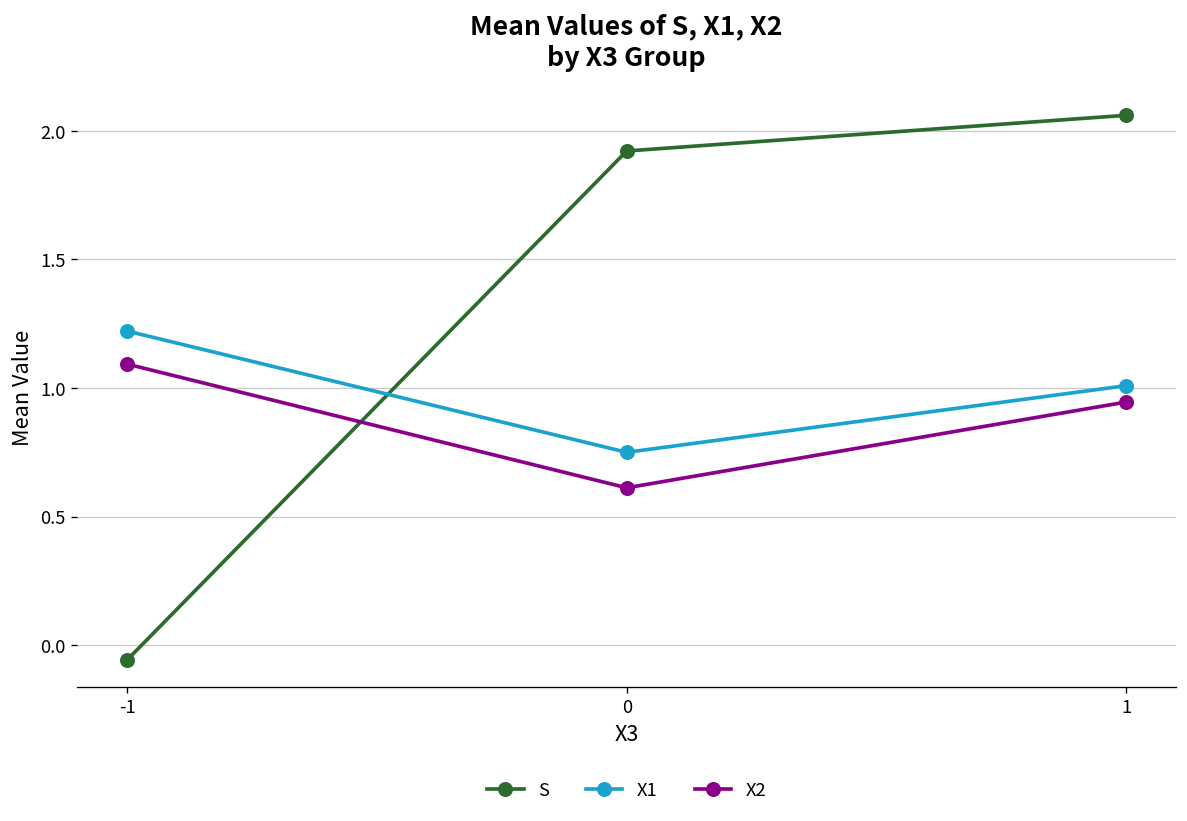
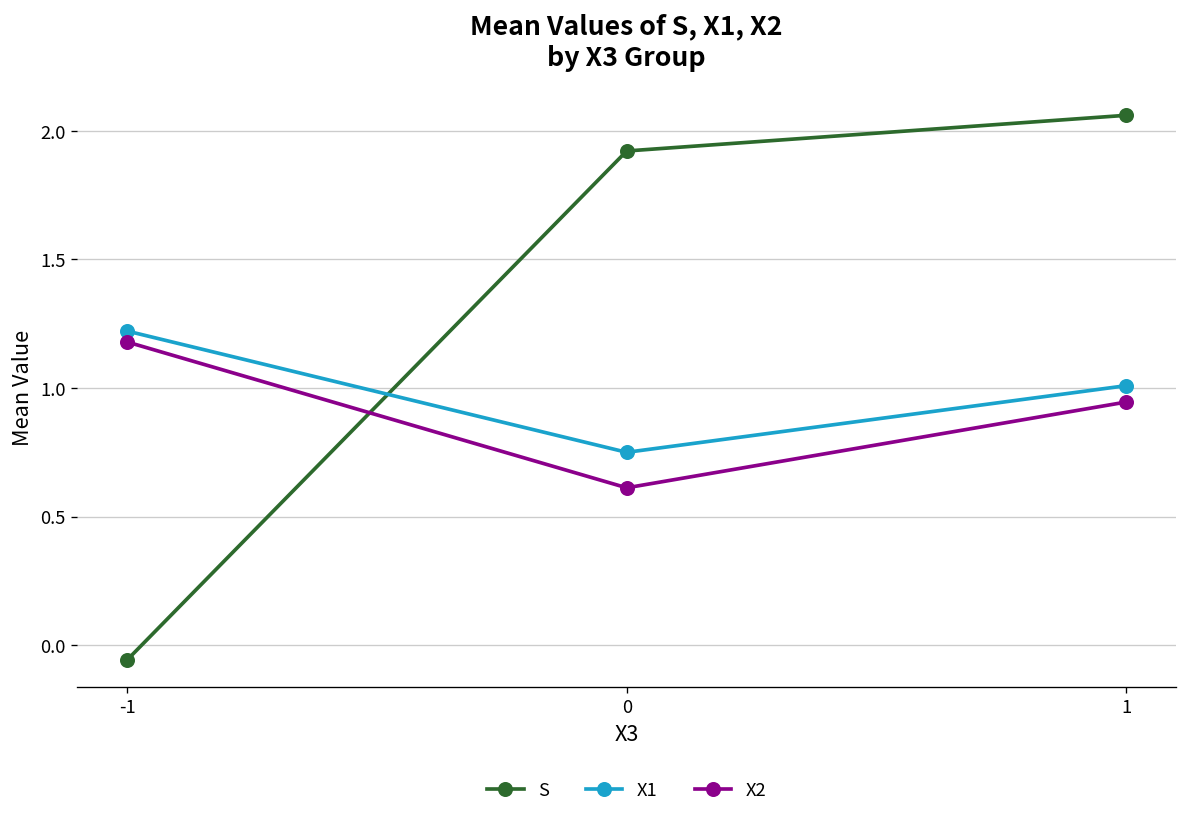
X2, -1: 1.09 -> 1.18
